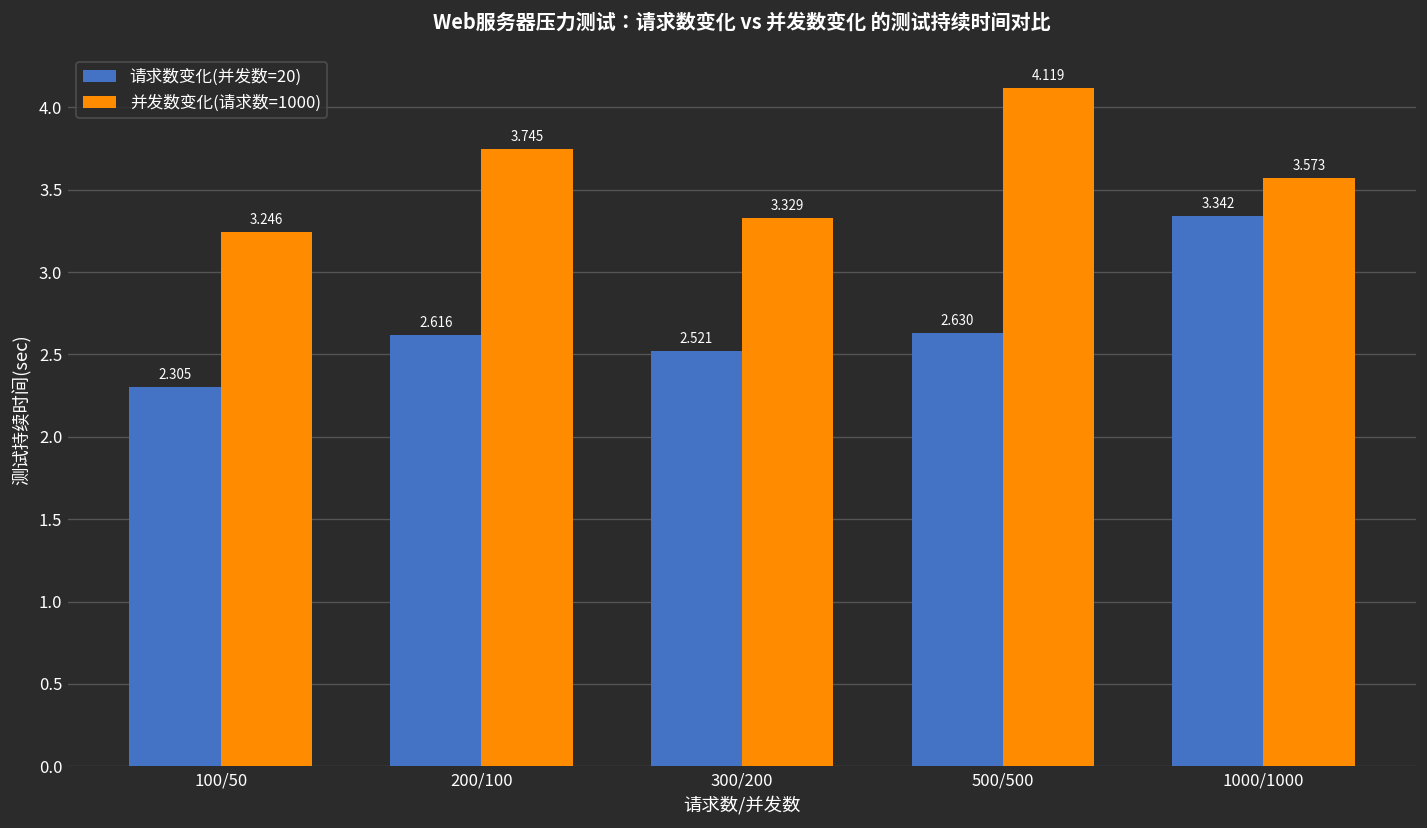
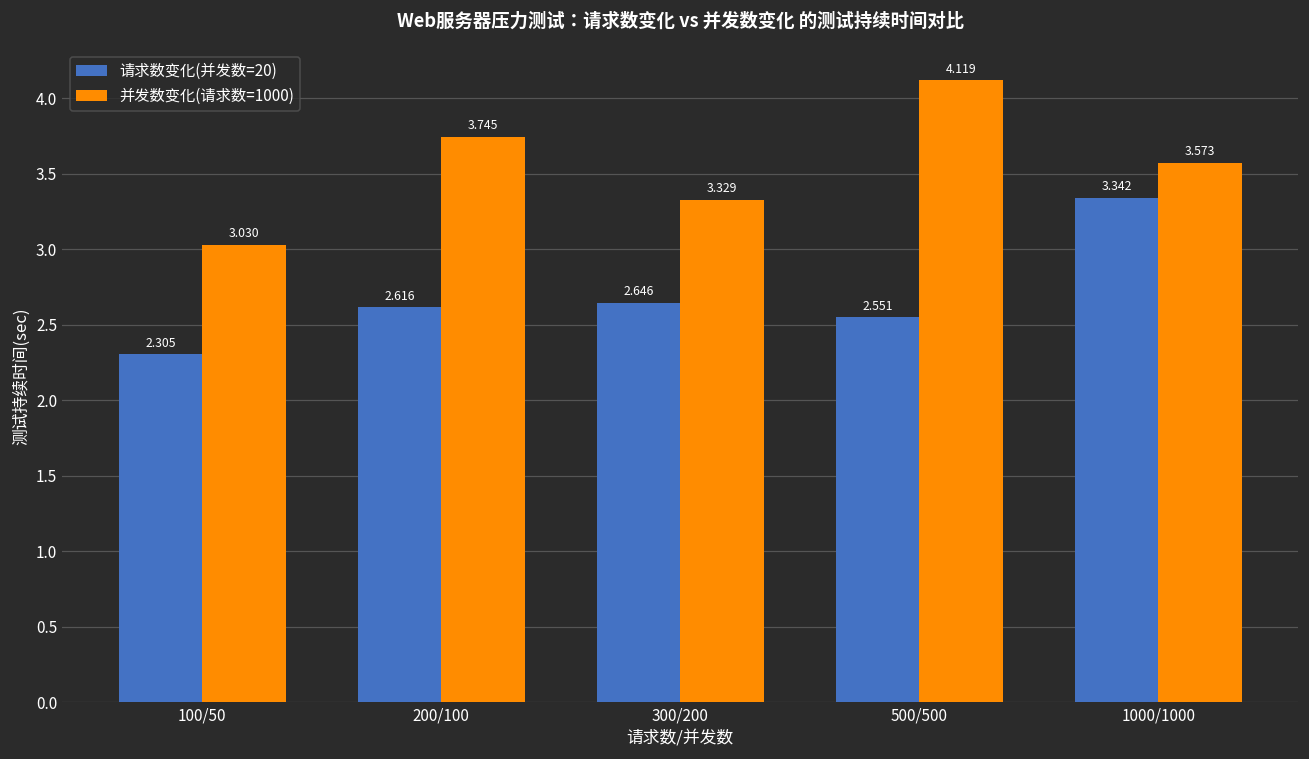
并发数变化(请求数=1000), 100/50: 3.246 -> 3.030
请求数变化(并发数=20), 300/200: 2.521 -> 2.646
请求数变化(并发数=20), 500/500: 2.630 -> 2.551
